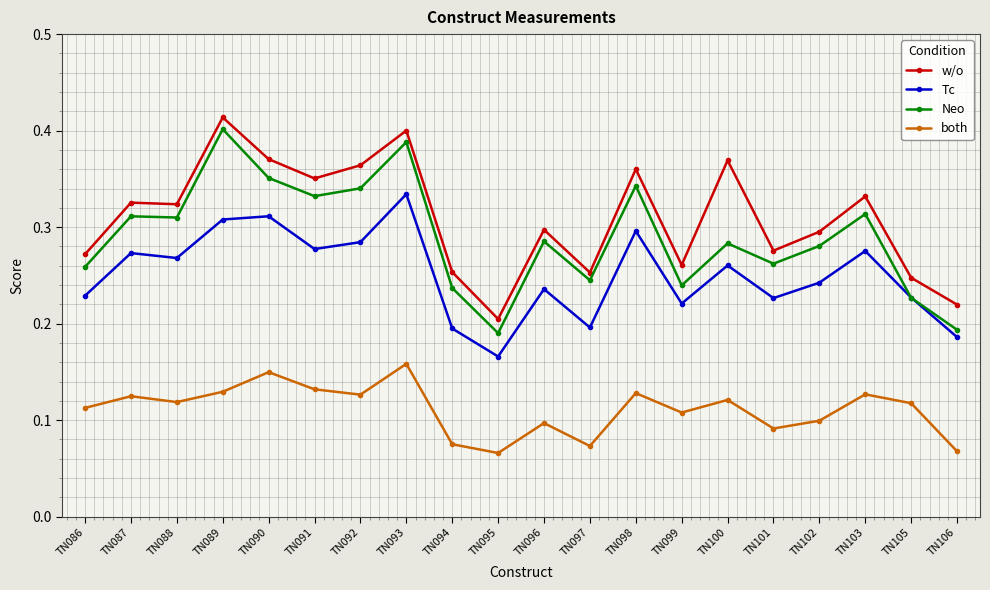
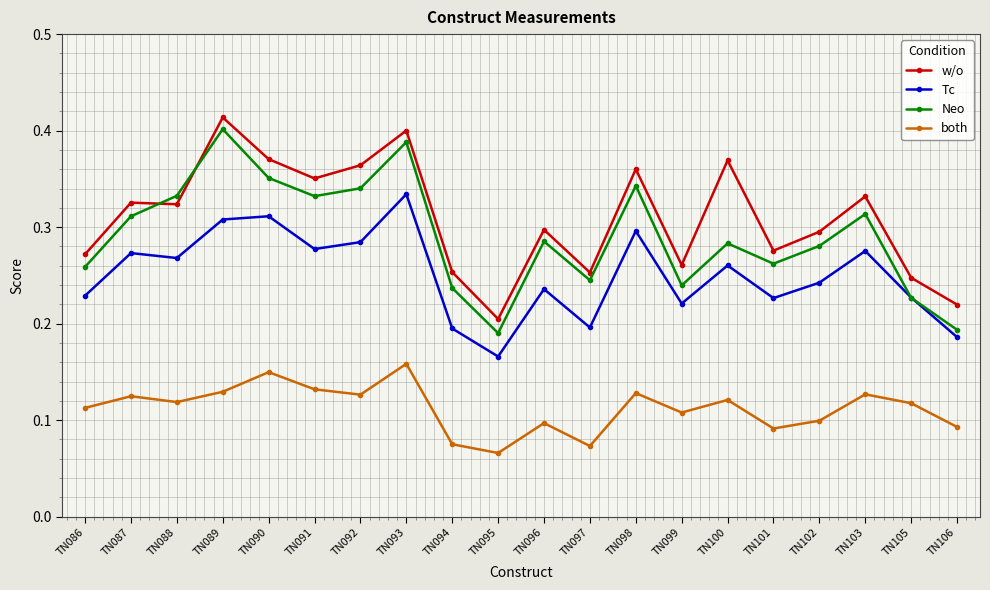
Neo, TN088: 0.31 -> 0.33
both, TN106: 0.07 -> 0.09
